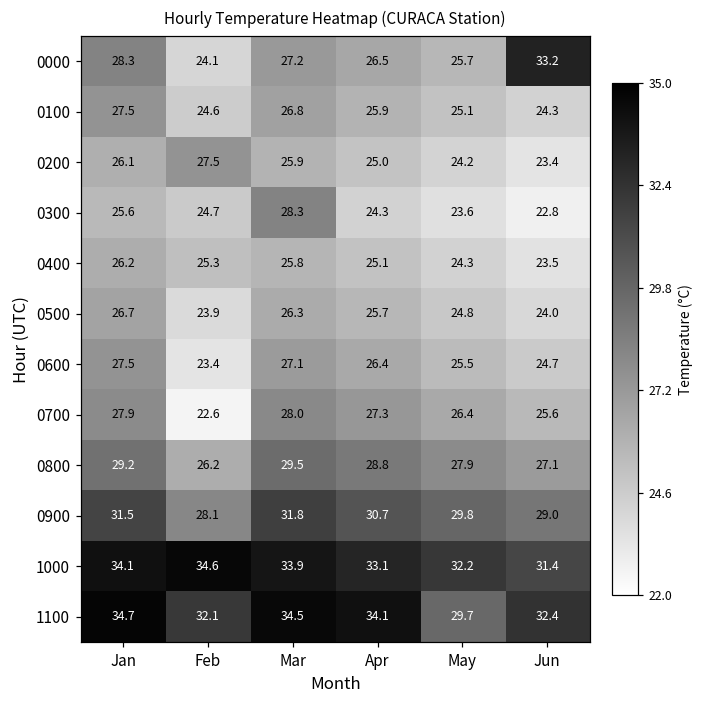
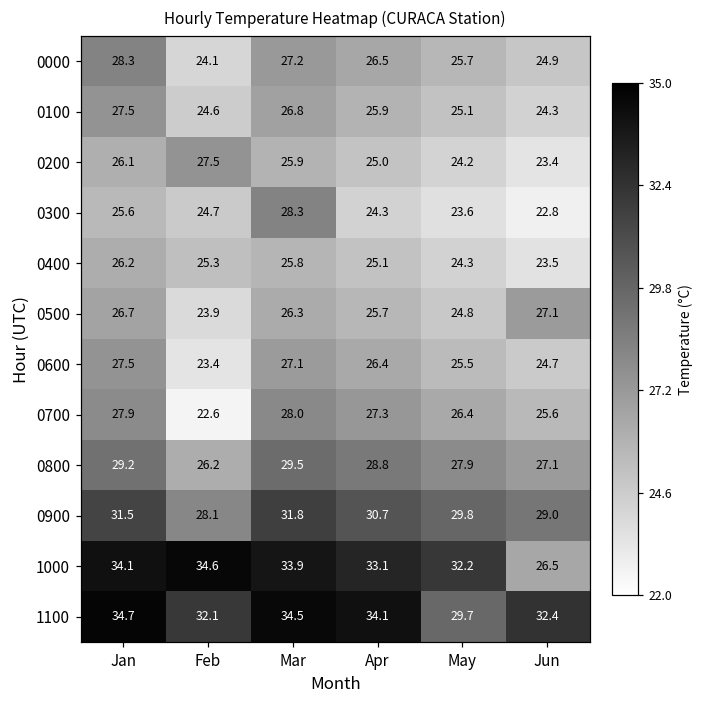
0000, Jun: 33.2 -> 24.9
0500, Jun: 24.0 -> 27.1
1000, Jun: 31.4 -> 26.5
